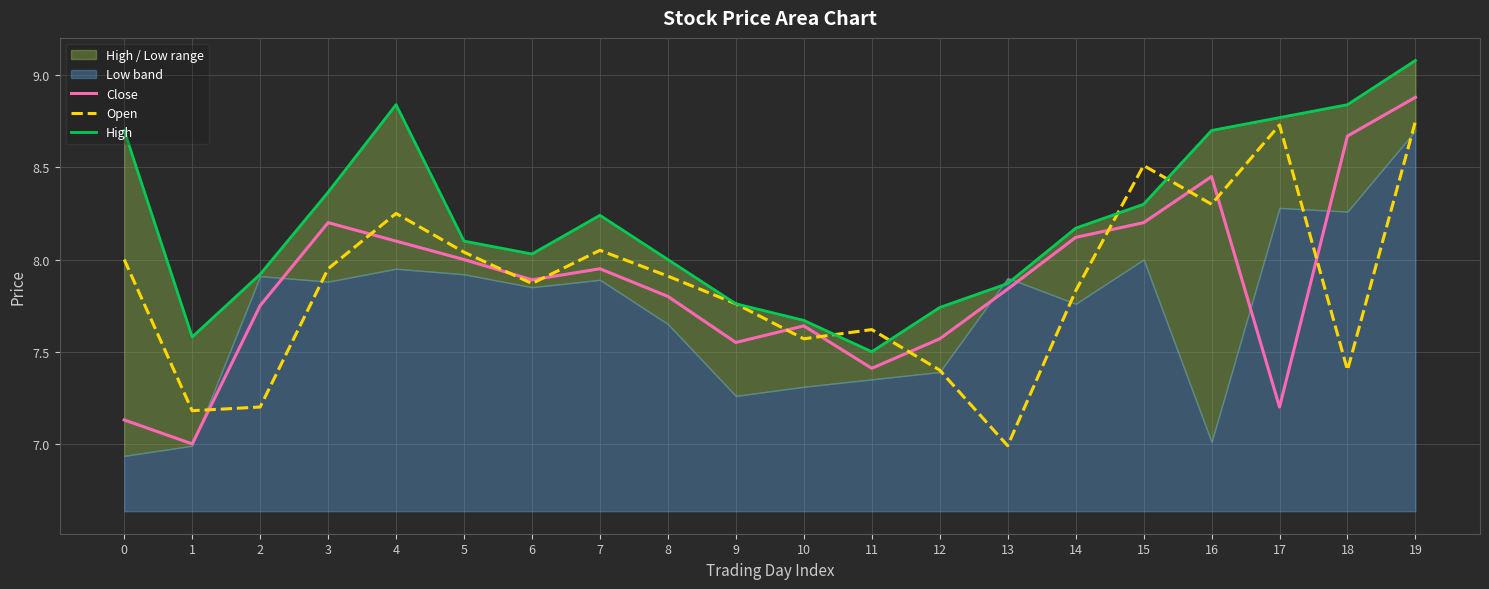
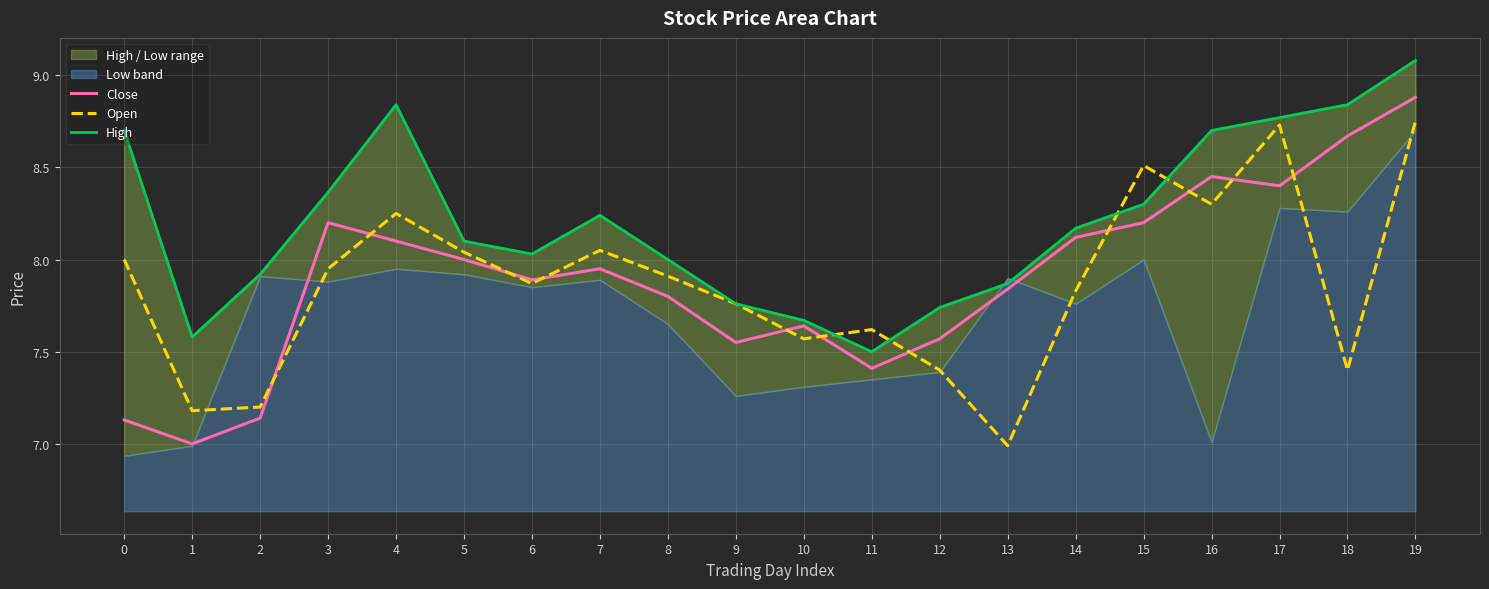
Close, 2: 7.75 -> 7.14
Close, 17: 7.2 -> 8.4
